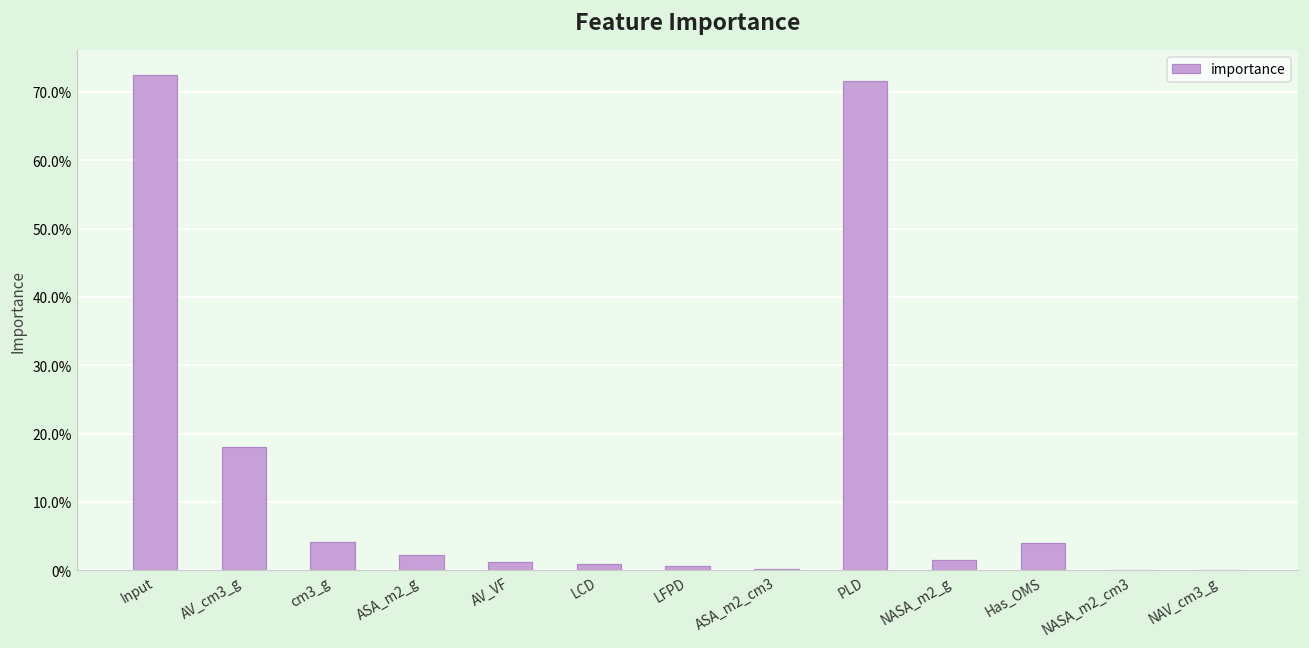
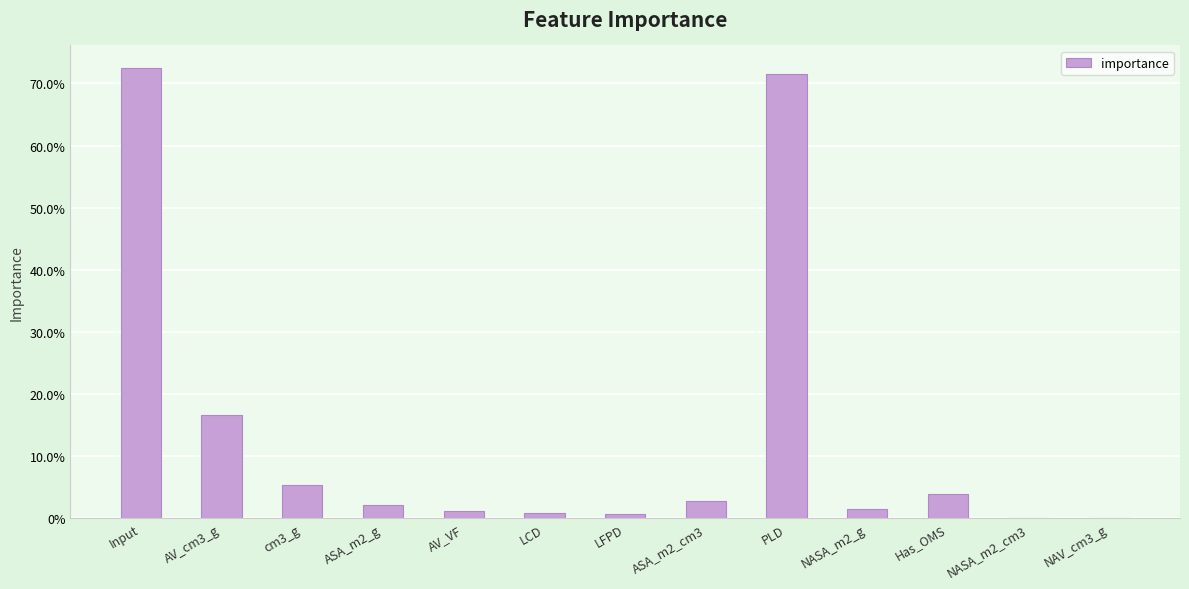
AV_cm3_g: 18% -> 17%
cm3_g: 4% -> 5%
ASA_m2_cm3: 0% -> 3%
